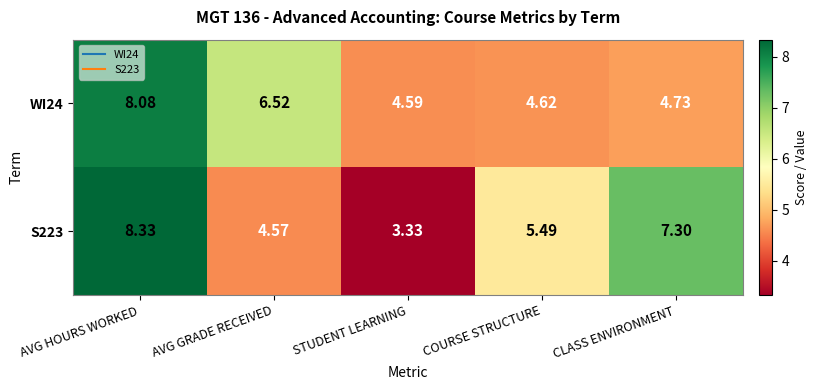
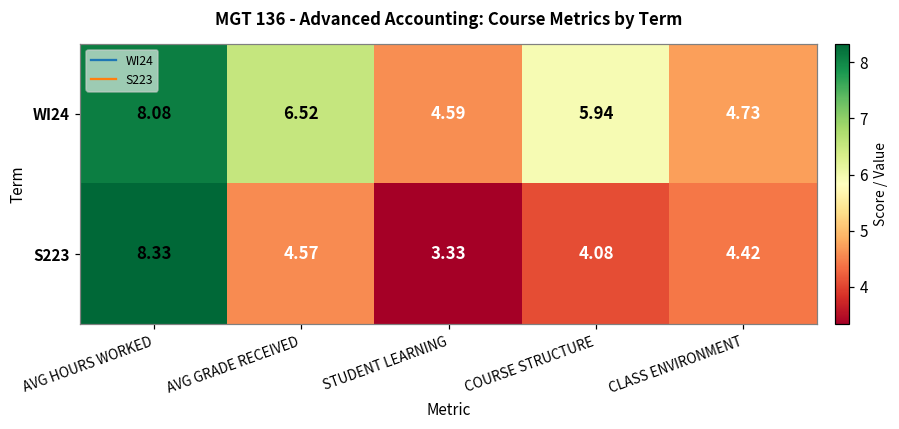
WI24, COURSE STRUCTURE: 4.62 -> 5.94
S223, COURSE STRUCTURE: 5.49 -> 4.08
S223, CLASS ENVIRONMENT: 7.30 -> 4.42
